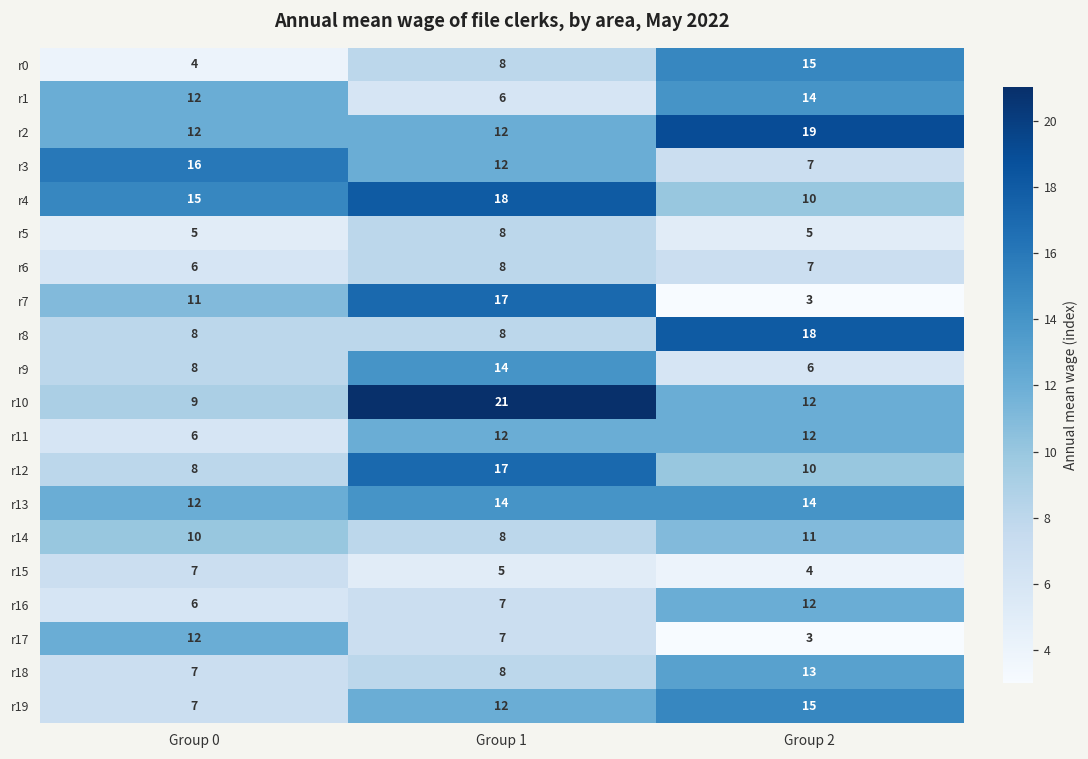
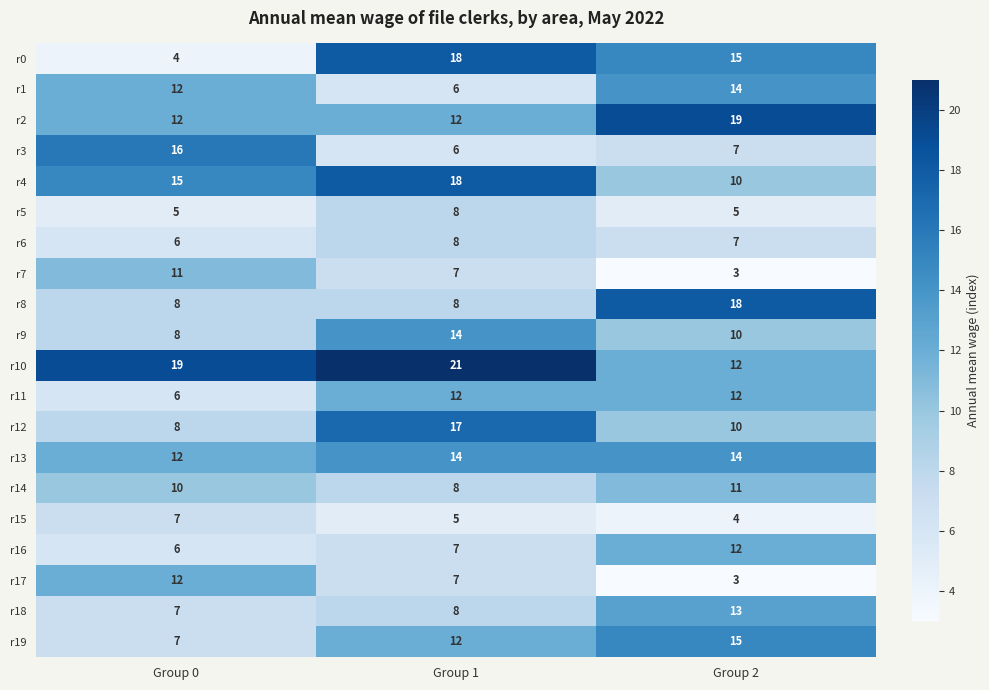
r0, Group 1: 8 -> 18
r3, Group 1: 12 -> 6
r7, Group 1: 17 -> 7
r9, Group 2: 6 -> 10
r10, Group 0: 9 -> 19
